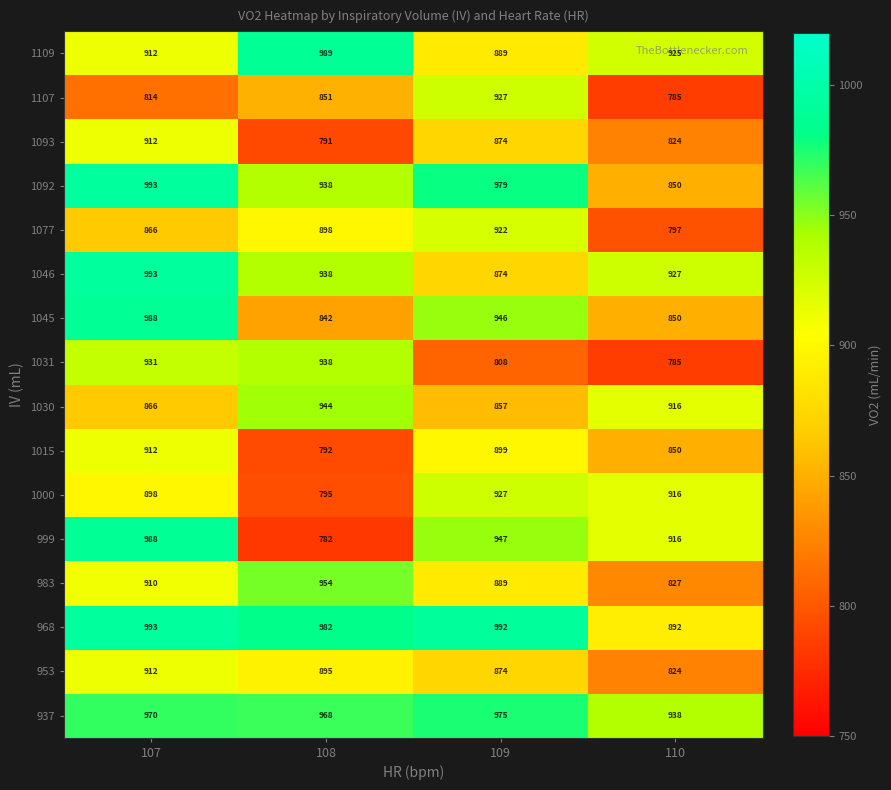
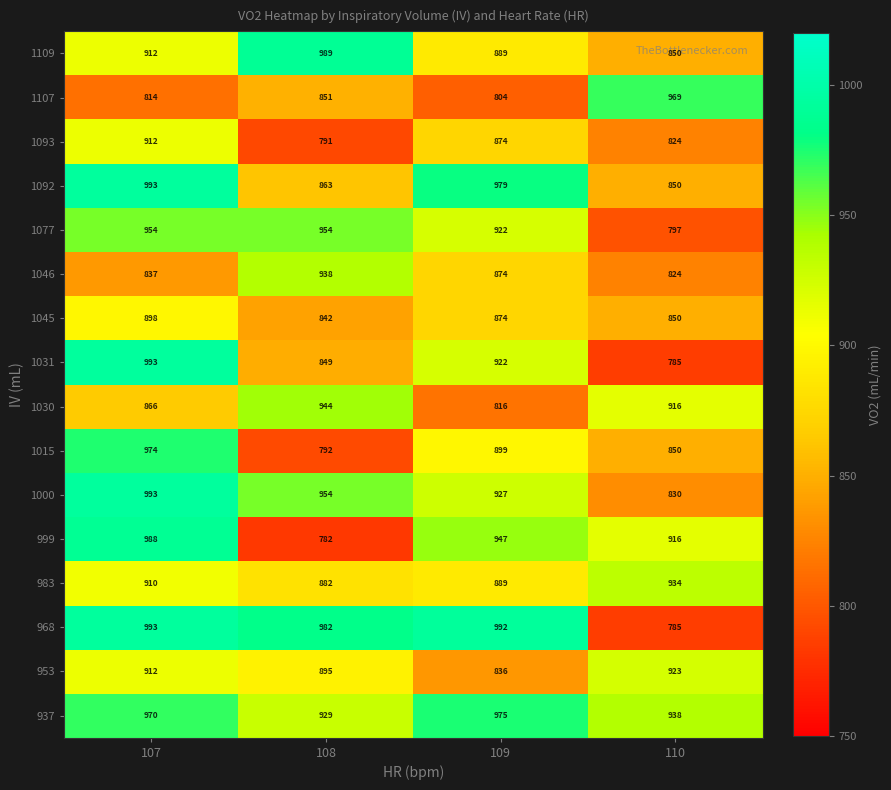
1109, 110: 925 -> 850
1107, 109: 927 -> 804
1107, 110: 785 -> 969
1092, 108: 938 -> 863
1077, 107: 866 -> 954
1077, 108: 898 -> 954
1046, 107: 993 -> 837
1046, 110: 927 -> 824
1045, 107: 988 -> 898
1045, 109: 946 -> 874
1031, 107: 931 -> 993
1031, 108: 938 -> 849
1031, 109: 808 -> 922
1030, 109: 857 -> 816
1015, 107: 912 -> 974
1000, 107: 898 -> 993
1000, 108: 795 -> 954
1000, 110: 916 -> 830
983, 108: 954 -> 882
983, 110: 827 -> 934
968, 110: 892 -> 785
953, 109: 874 -> 836
953, 110: 824 -> 923
937, 108: 968 -> 929
